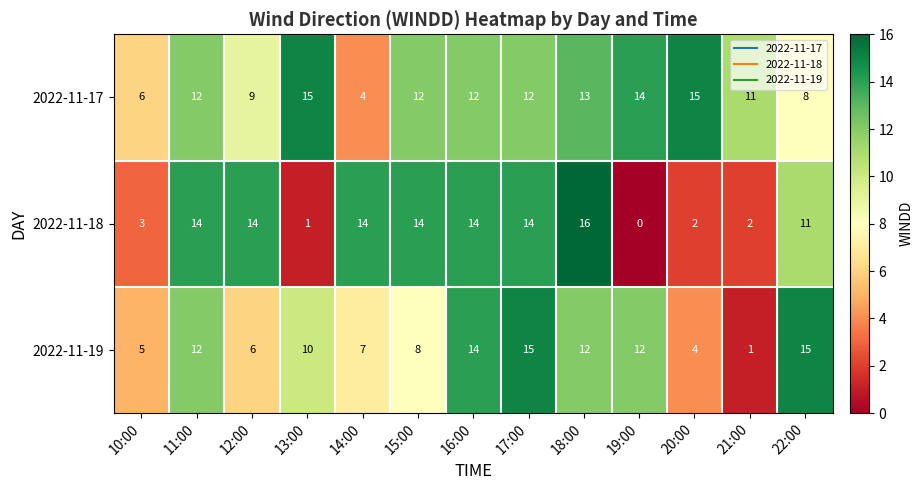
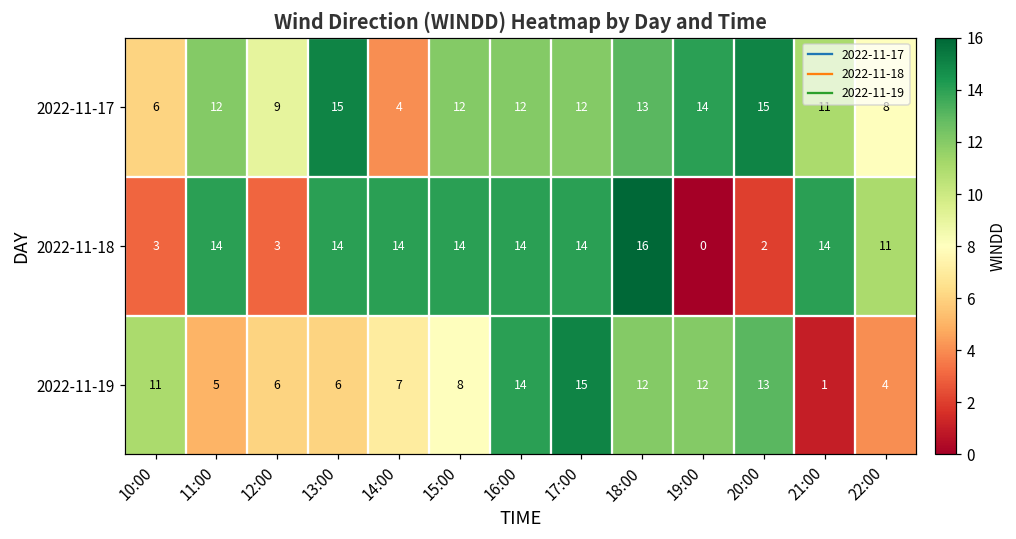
2022-11-18, 12:00: 14 -> 3
2022-11-18, 13:00: 1 -> 14
2022-11-18, 21:00: 2 -> 14
2022-11-19, 10:00: 5 -> 11
2022-11-19, 11:00: 12 -> 5
2022-11-19, 13:00: 10 -> 6
2022-11-19, 20:00: 4 -> 13
2022-11-19, 22:00: 15 -> 4
